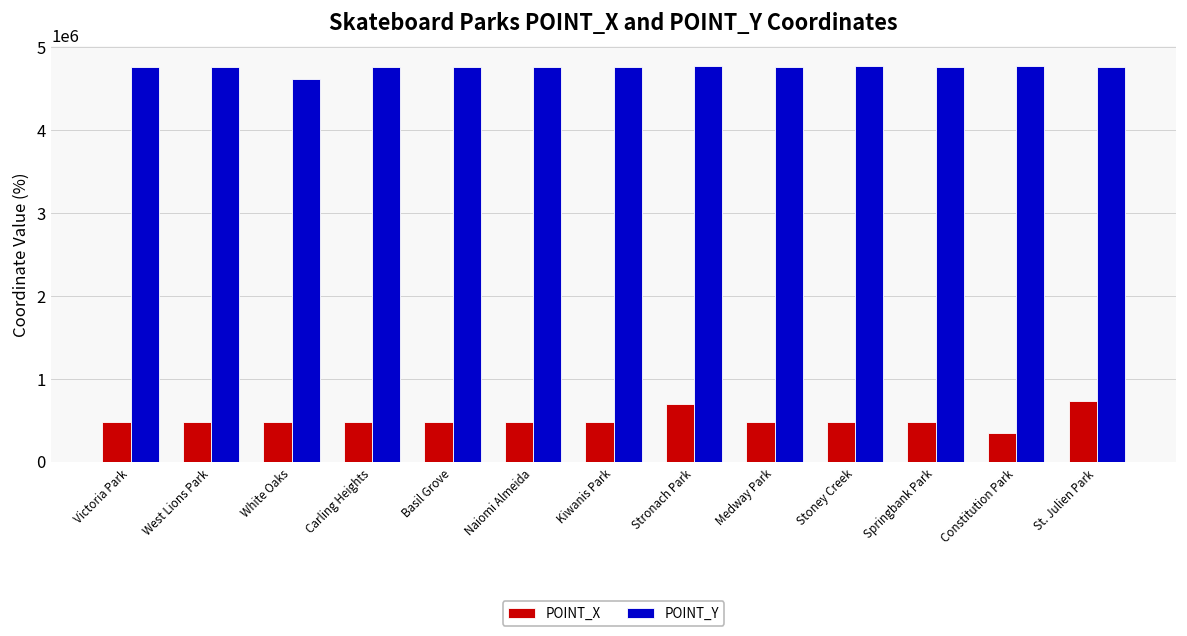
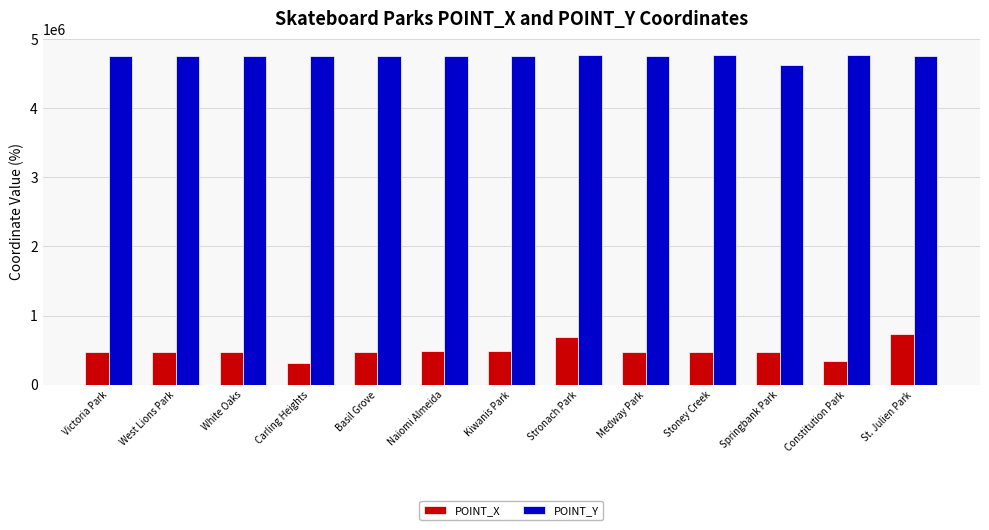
POINT_Y, White Oaks: 4600000 -> 4800000
POINT_X, Carling Heights: 500000 -> 300000
POINT_Y, Springbank Park: 4800000 -> 4600000
